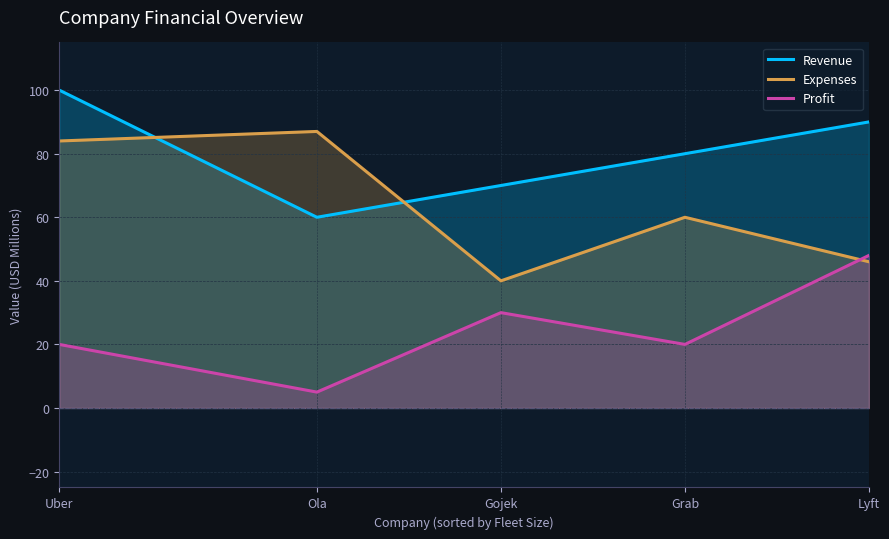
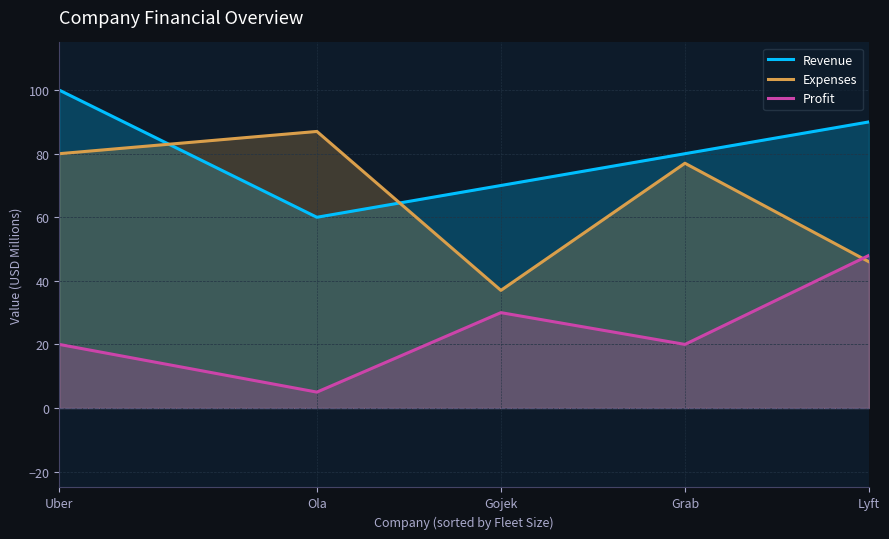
Expenses, Uber: 84 -> 80
Expenses, Gojek: 40 -> 37
Expenses, Grab: 60 -> 77
